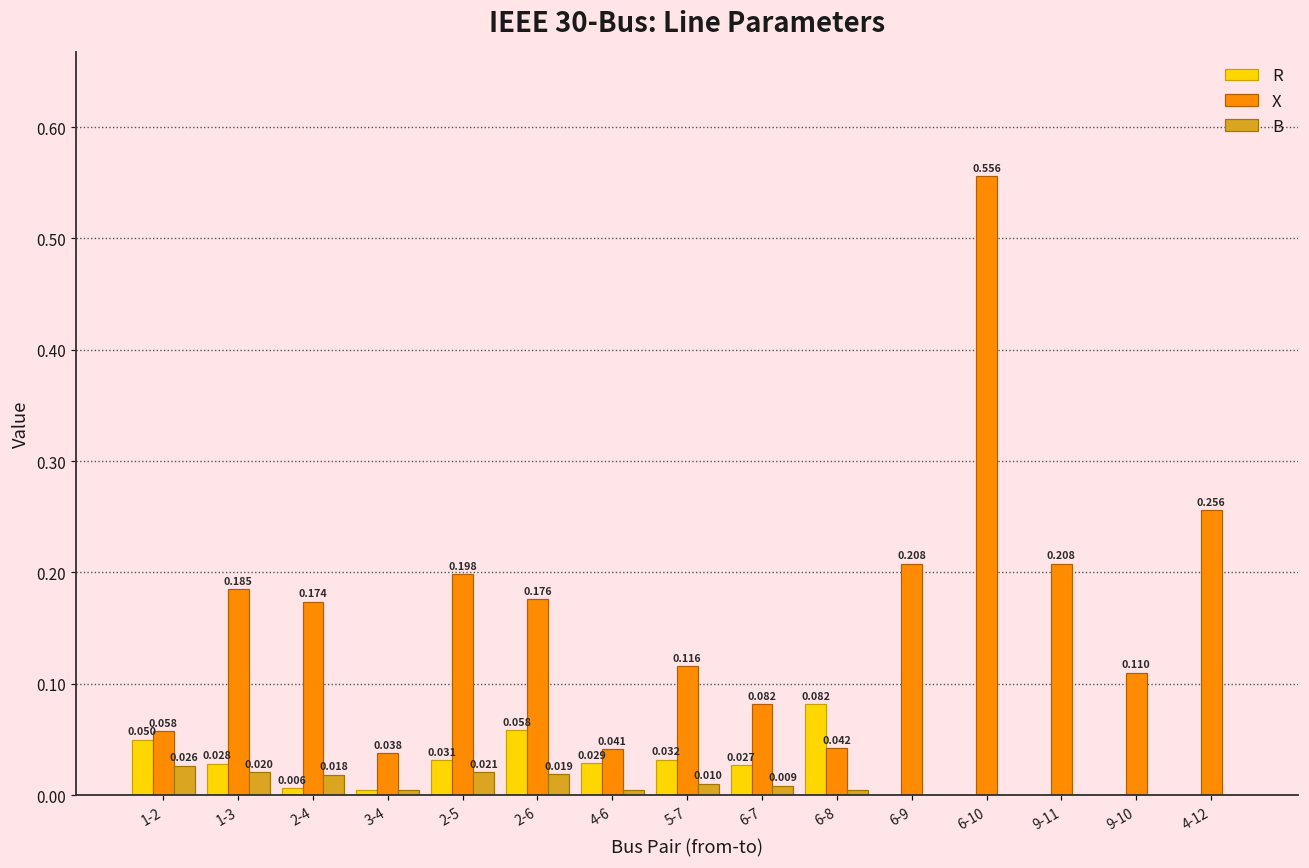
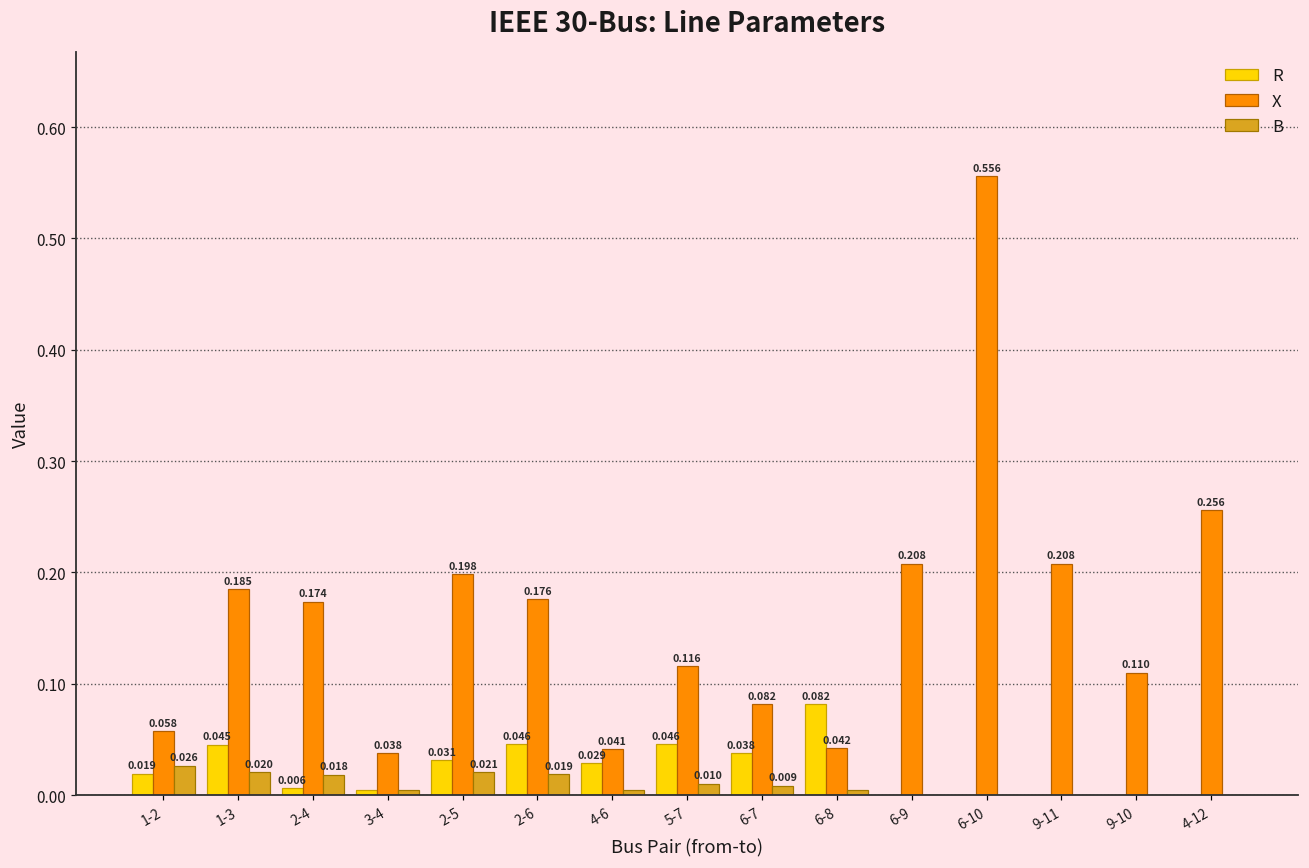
R, 1-2: 0.050 -> 0.019
R, 1-3: 0.028 -> 0.045
R, 2-6: 0.058 -> 0.046
R, 5-7: 0.032 -> 0.046
R, 6-7: 0.027 -> 0.038
